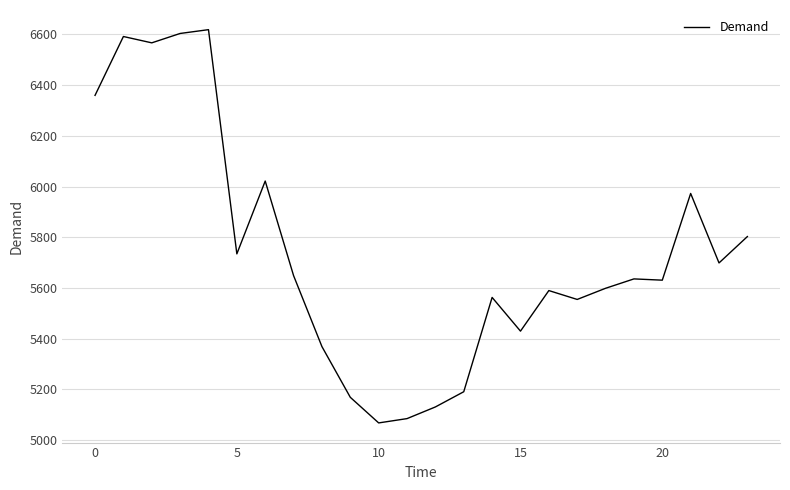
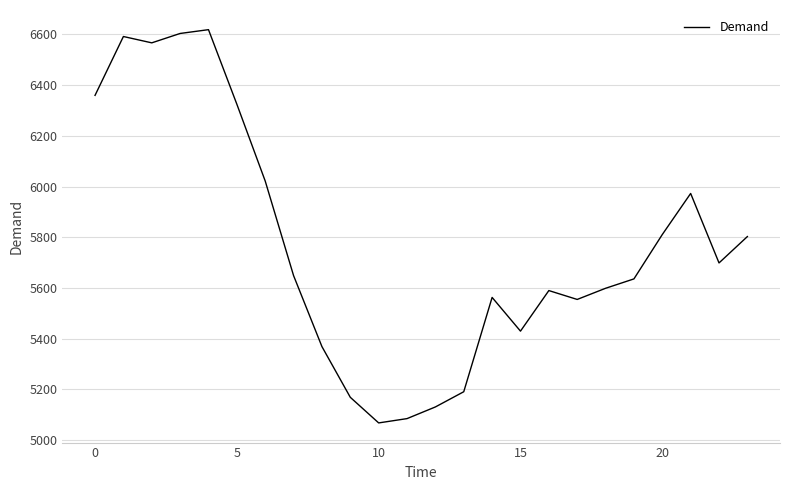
5: 5730 -> 6330
20: 5630 -> 5810
